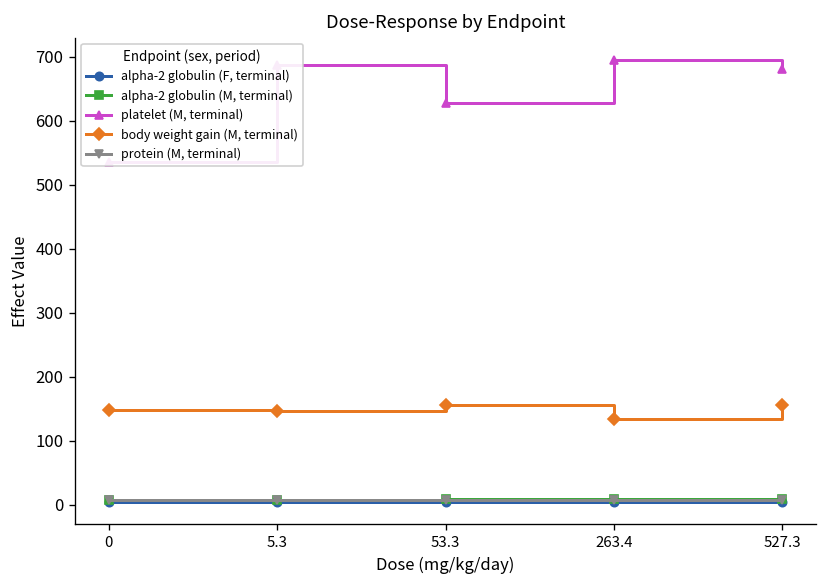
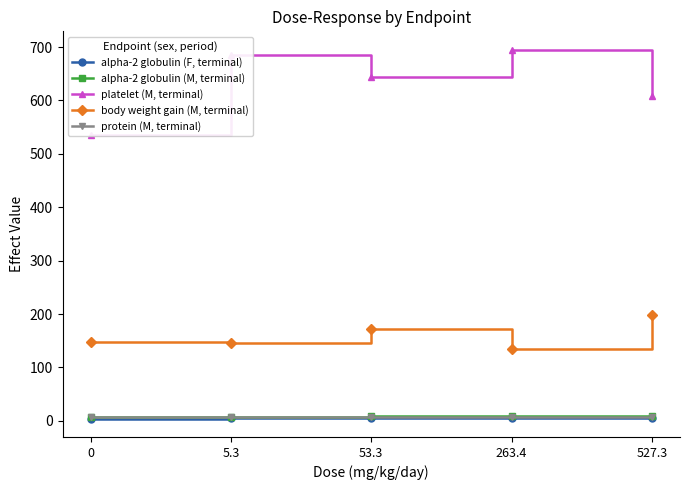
platelet (M, terminal), 53.3: 630 -> 640
body weight gain (M, terminal), 53.3: 160 -> 170
platelet (M, terminal), 527.3: 680 -> 610
body weight gain (M, terminal), 527.3: 160 -> 200
